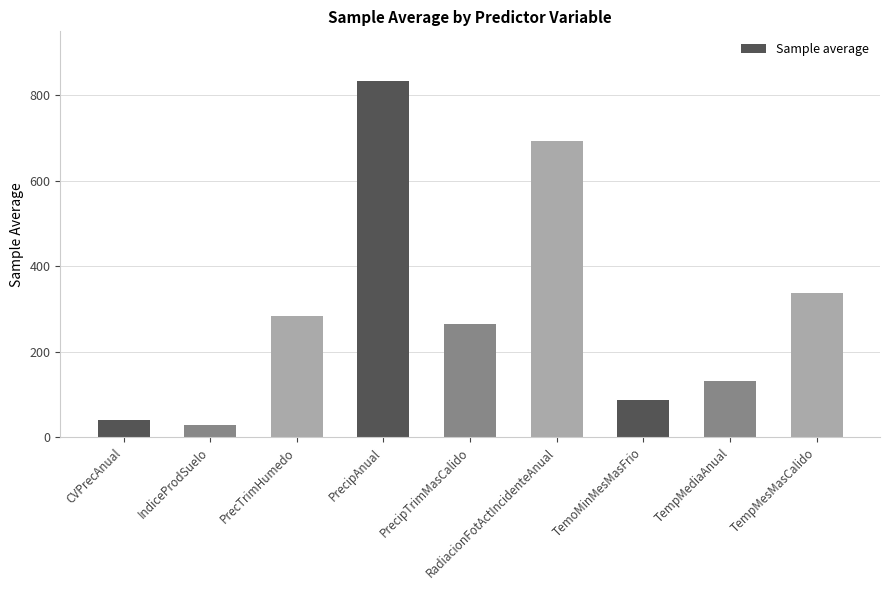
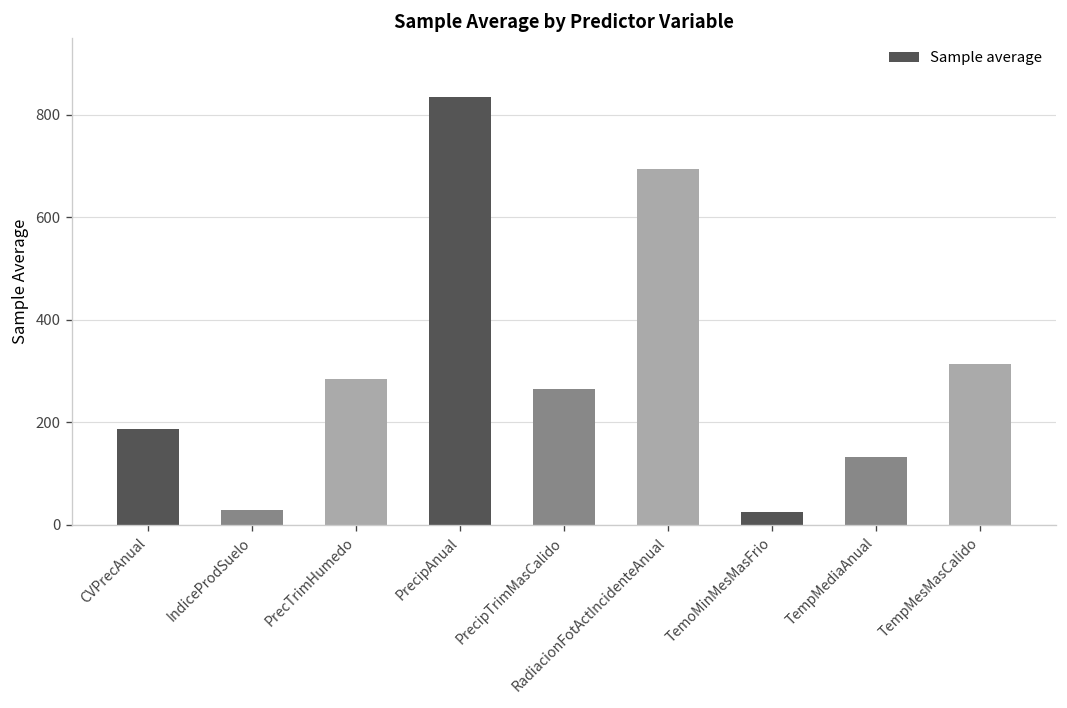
CVPrecAnual: 40 -> 190
TemoMinMesMasFrio: 90 -> 30
TempMesMasCalido: 340 -> 310
